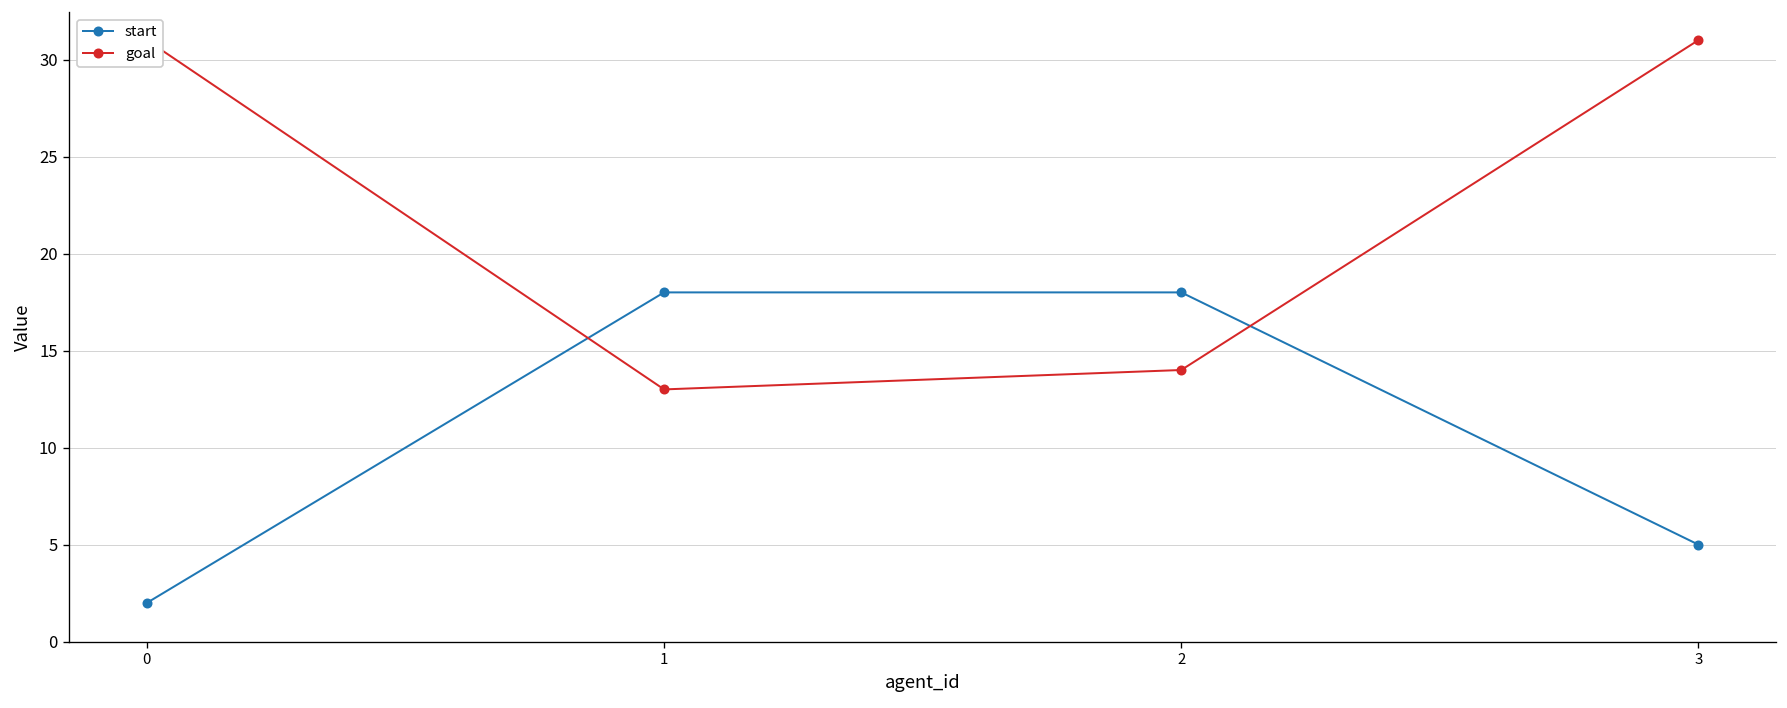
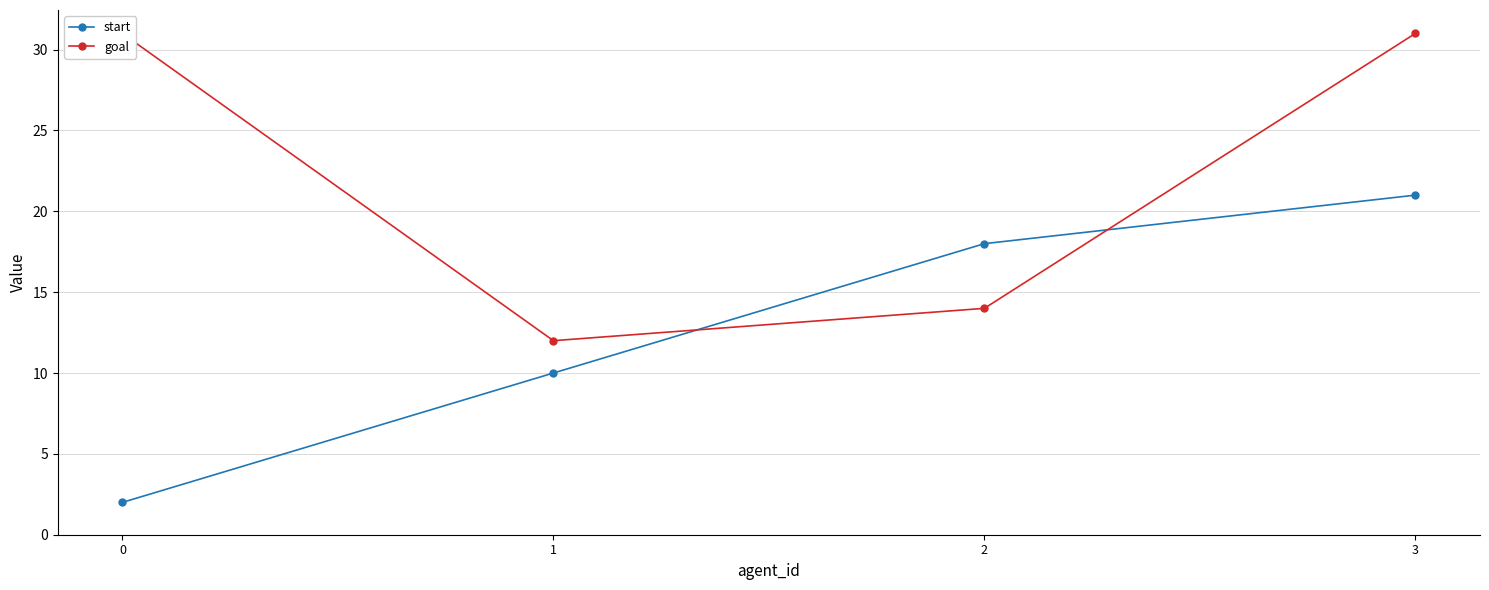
start, 1: 18 -> 10
goal, 1: 13 -> 12
start, 3: 5 -> 21
